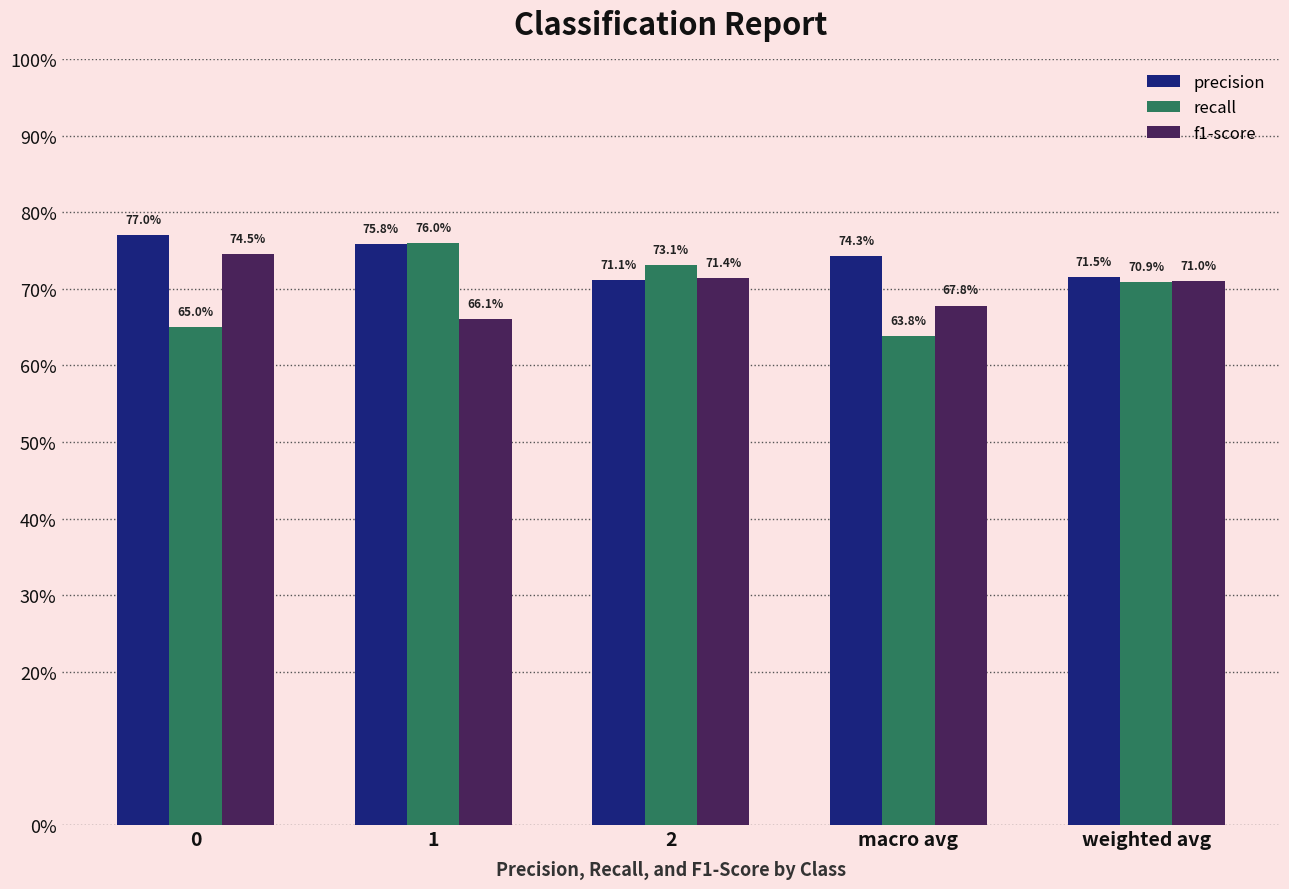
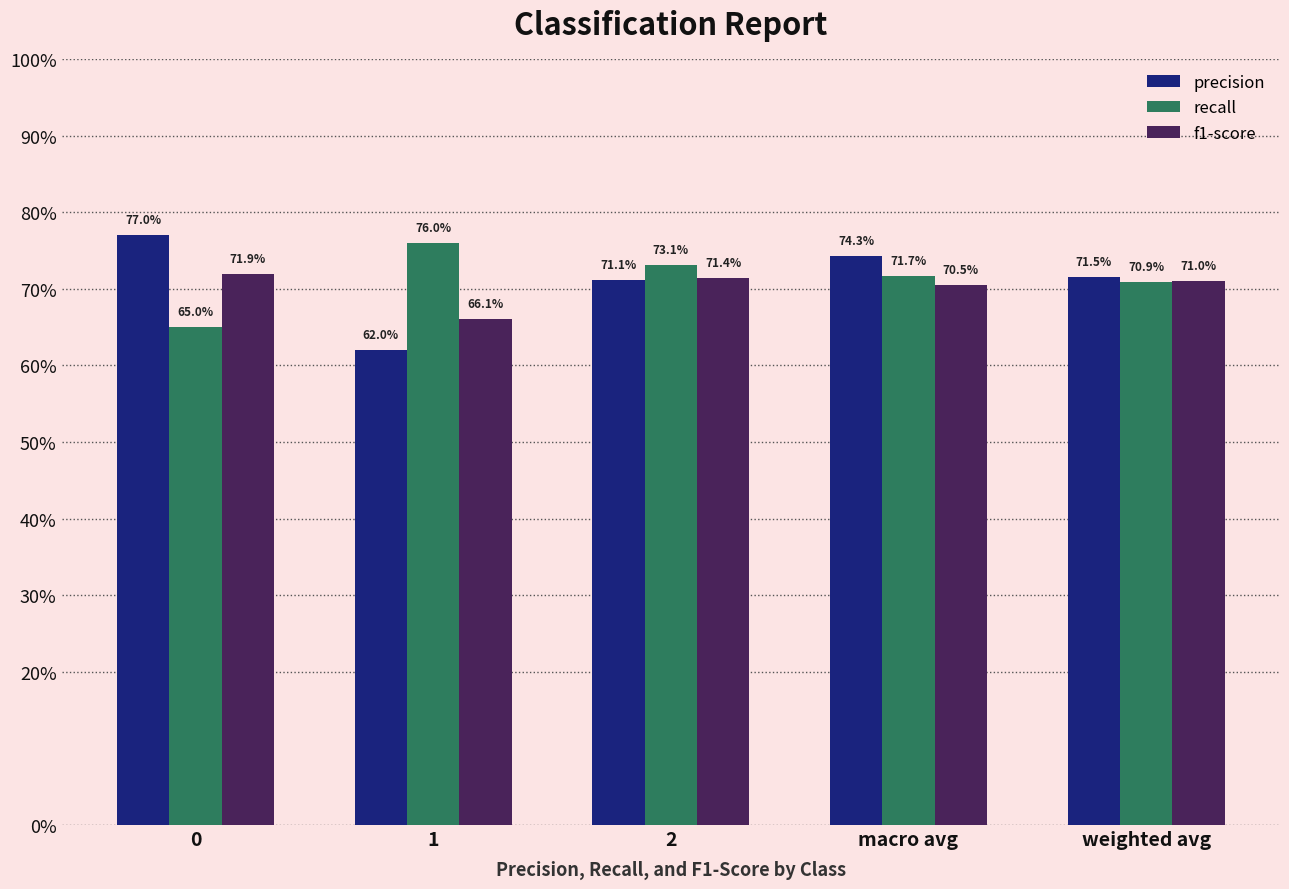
f1-score, 0: 74.5% -> 71.9%
precision, 1: 75.8% -> 62.0%
recall, macro avg: 63.8% -> 71.7%
f1-score, macro avg: 67.8% -> 70.5%
